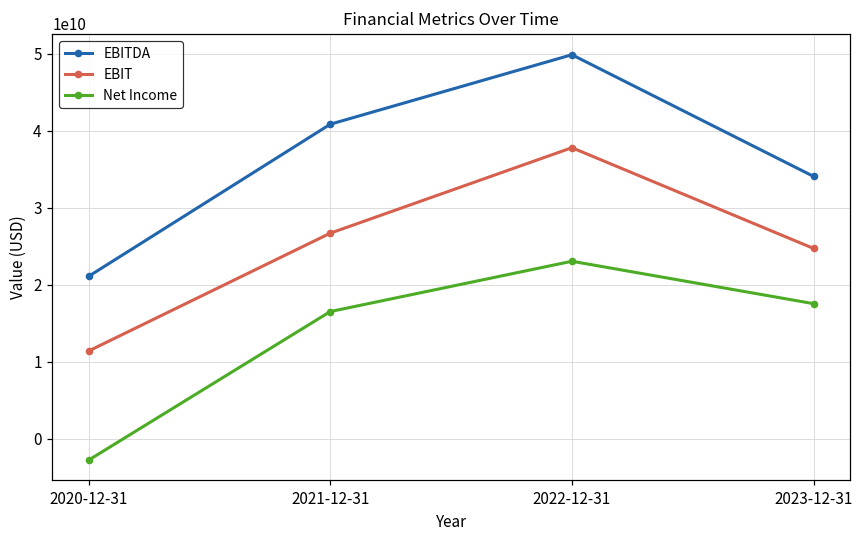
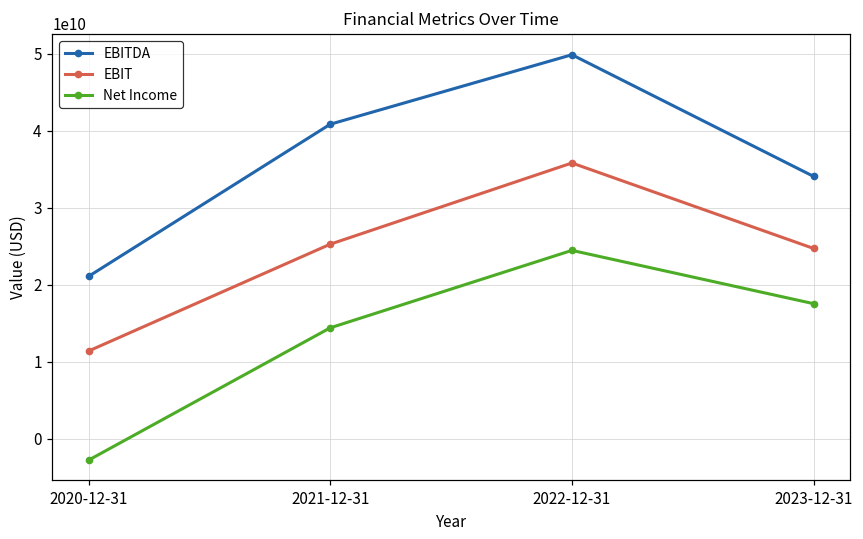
EBIT, 2021-12-31: 27000000000 -> 25000000000
Net Income, 2021-12-31: 17000000000 -> 14000000000
EBIT, 2022-12-31: 38000000000 -> 36000000000
Net Income, 2022-12-31: 23000000000 -> 24000000000
